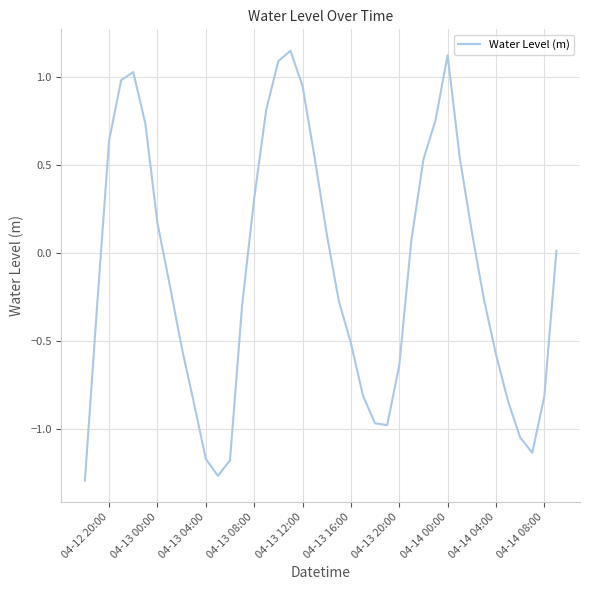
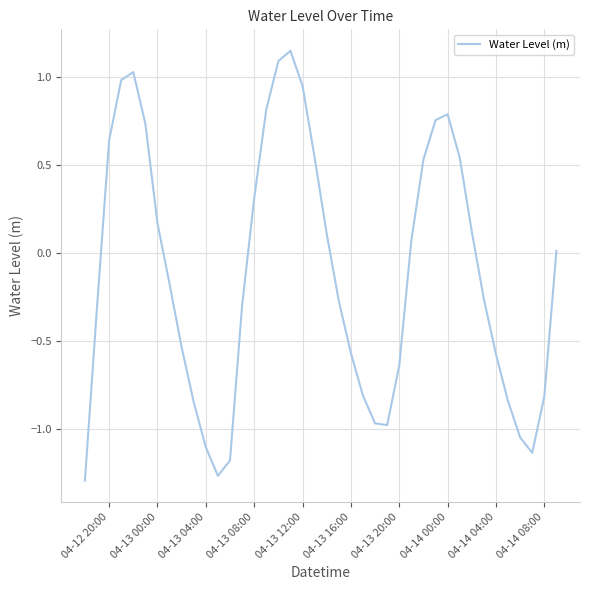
04-13 04:00: -1.17 -> -1.10
04-13 16:00: -0.51 -> -0.57
04-14 00:00: 1.12 -> 0.79
